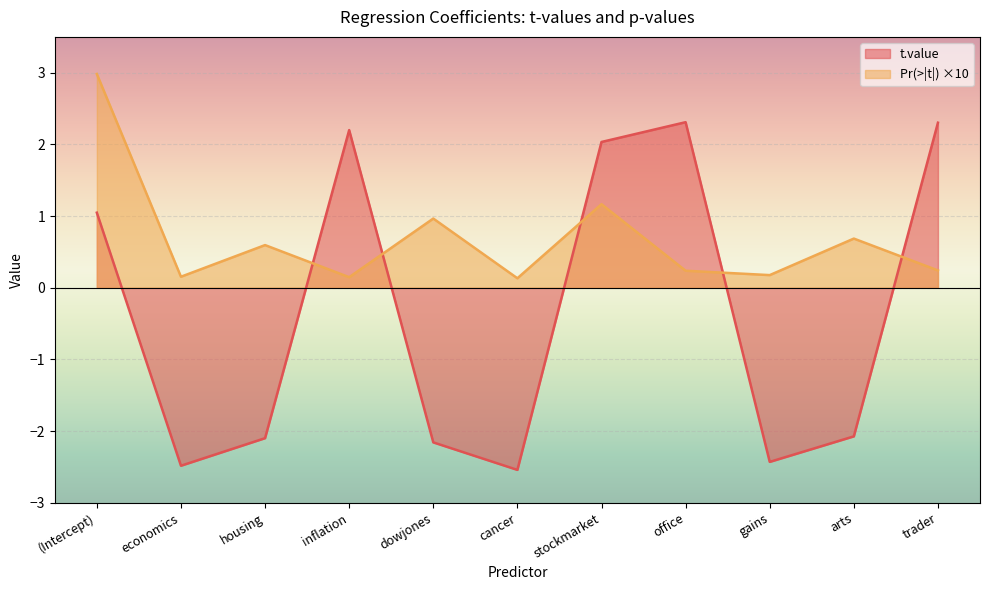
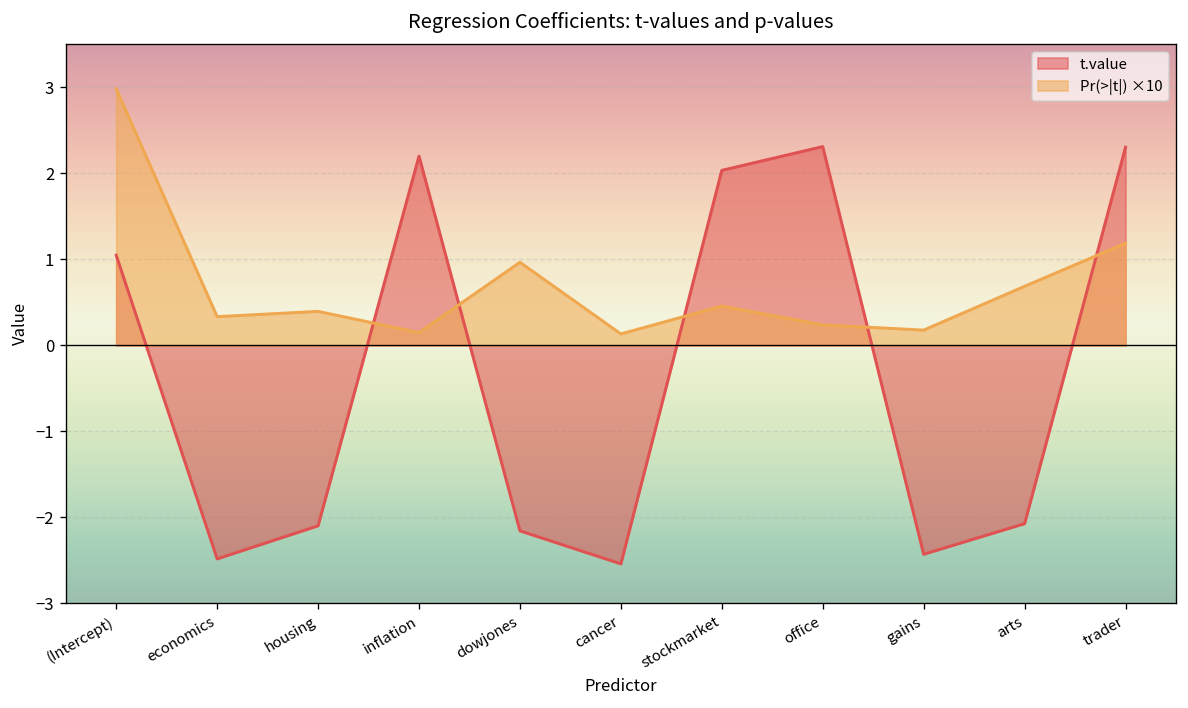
Pr(>|t|) ×10, economics: 0.2 -> 0.3
Pr(>|t|) ×10, housing: 0.6 -> 0.4
Pr(>|t|) ×10, stockmarket: 1.2 -> 0.5
Pr(>|t|) ×10, trader: 0.2 -> 1.2
